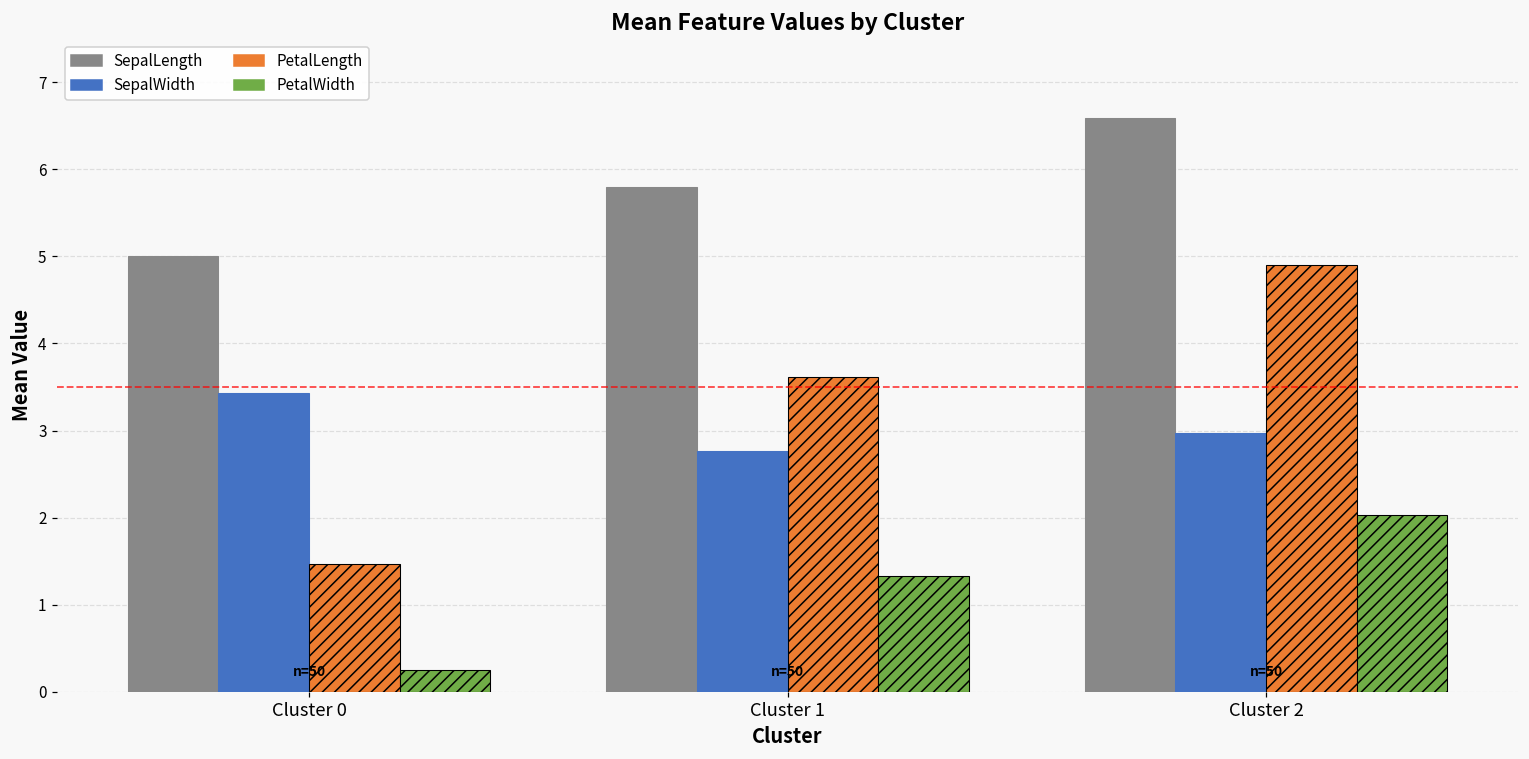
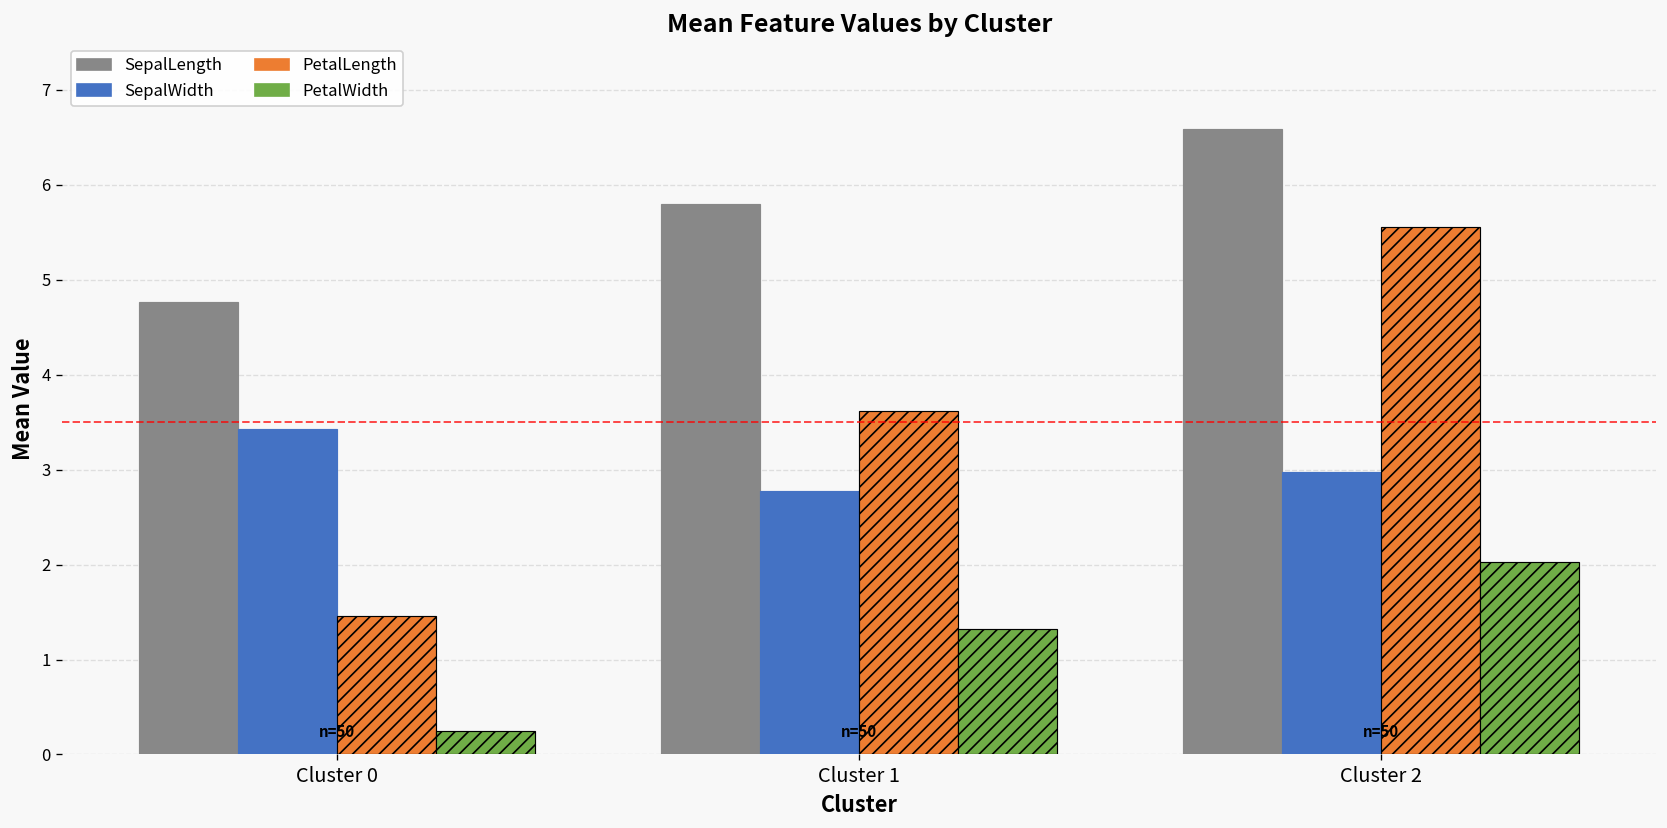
SepalLength, Cluster 0: 5.0 -> 4.8
PetalLength, Cluster 2: 4.9 -> 5.6
